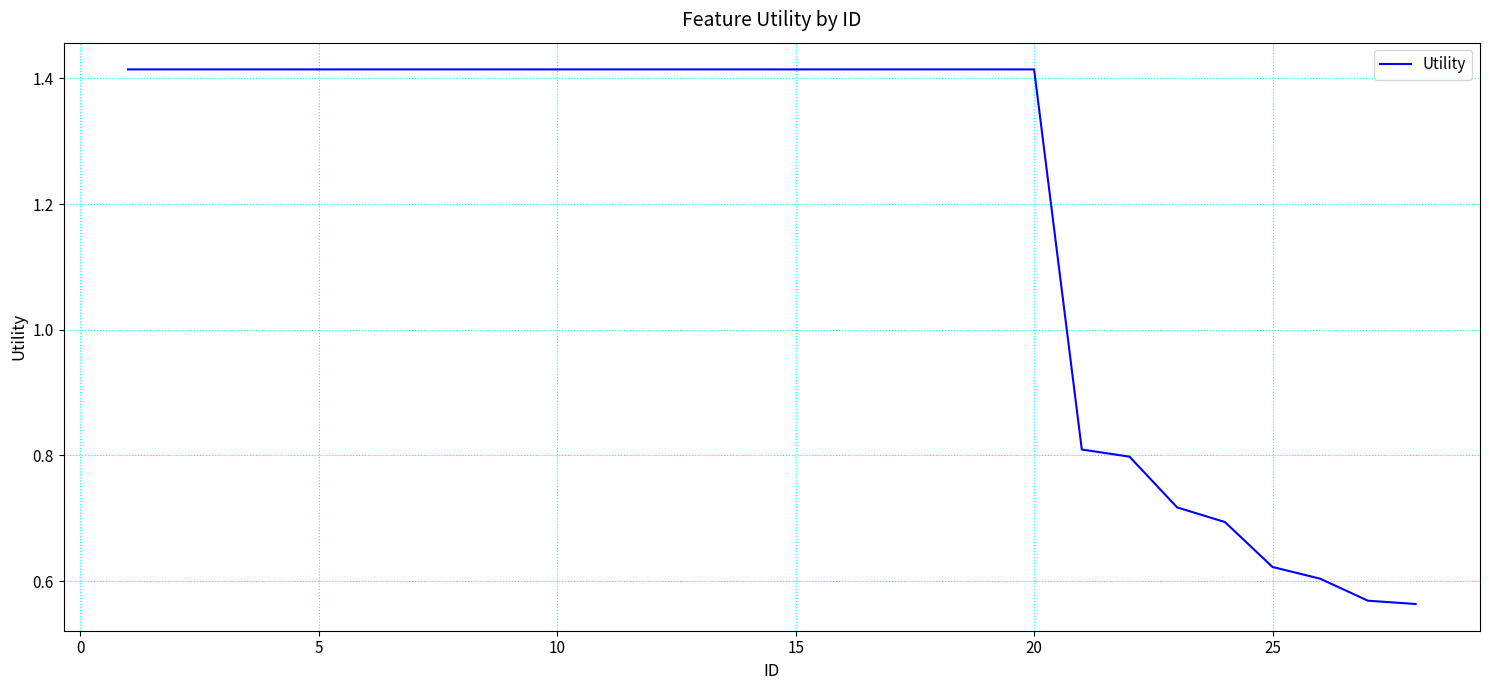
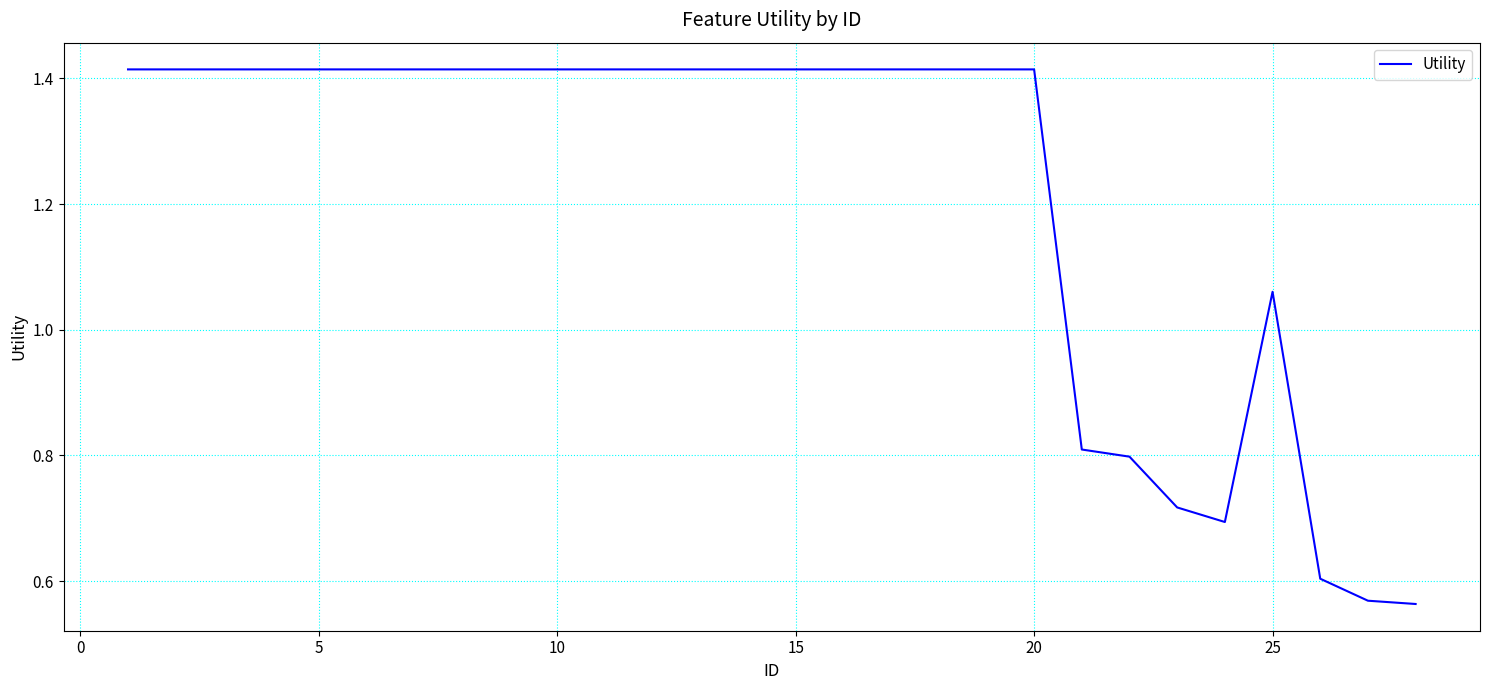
25: 0.62 -> 1.06
